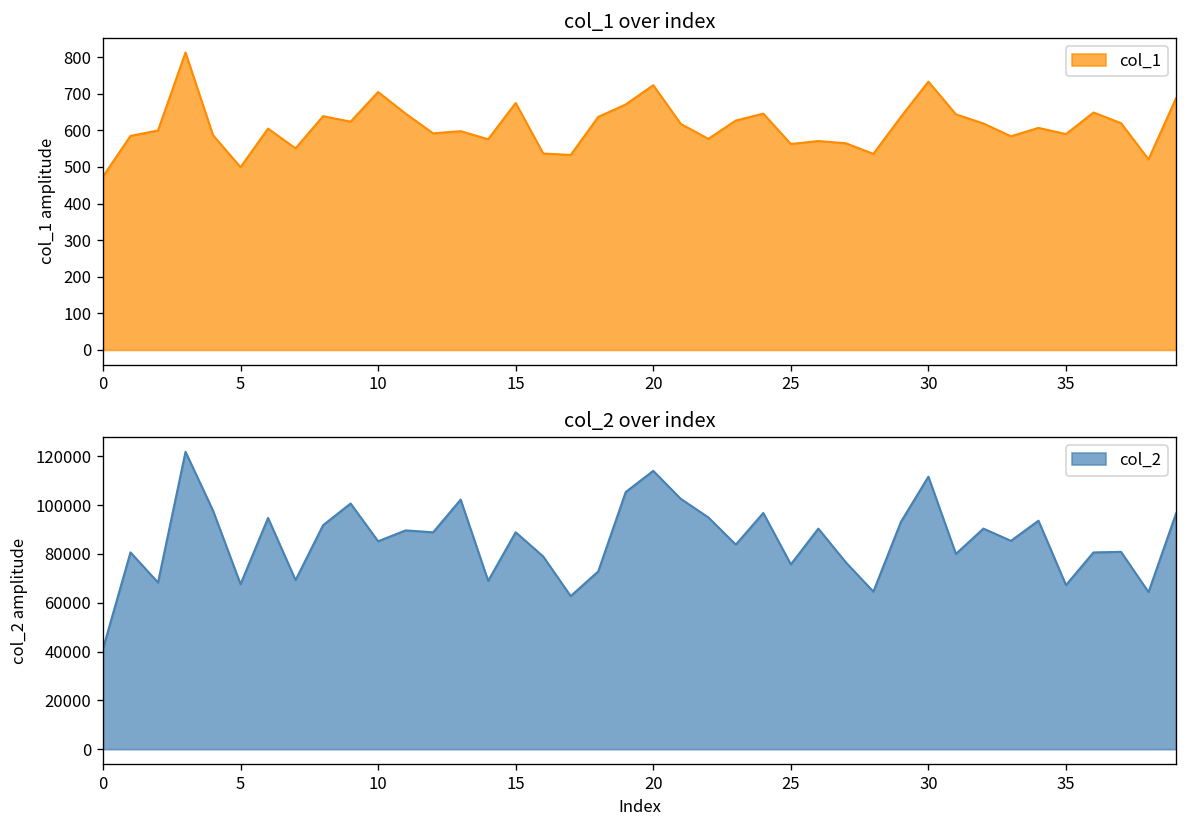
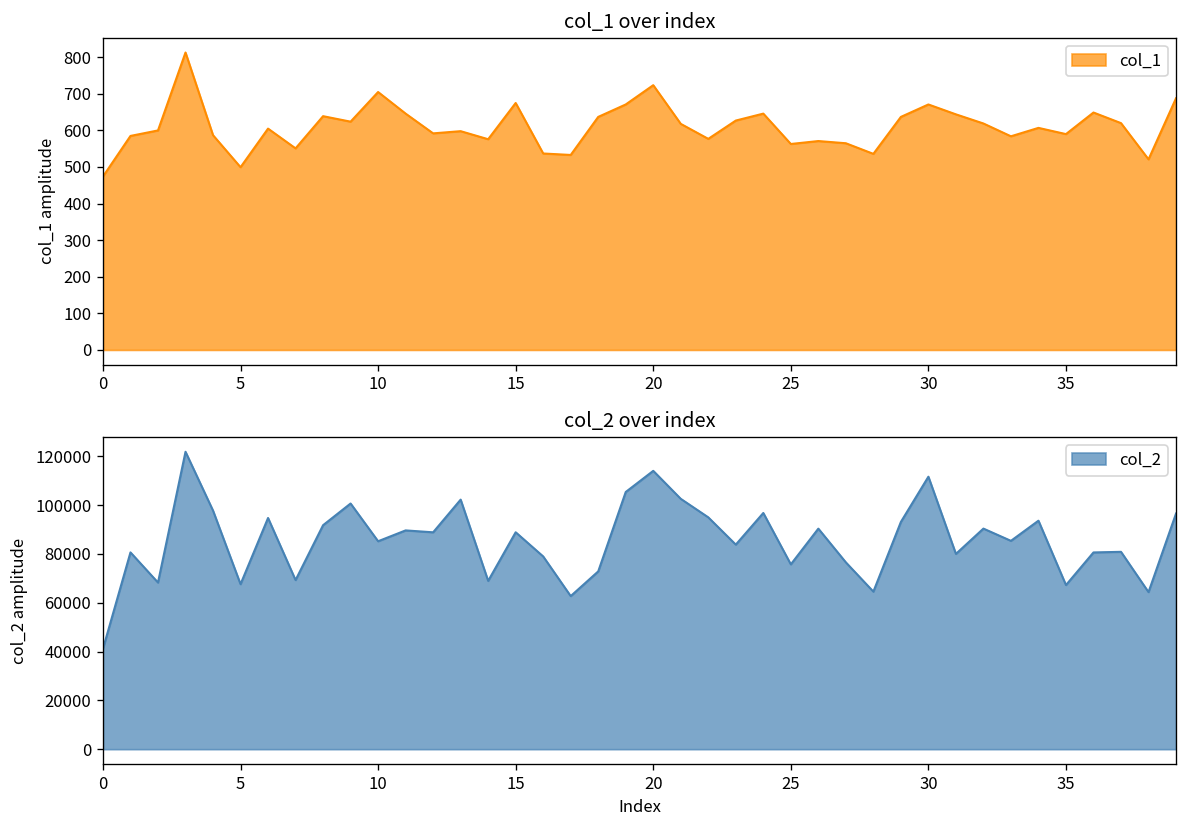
col_1 over index, 30: 730 -> 670
